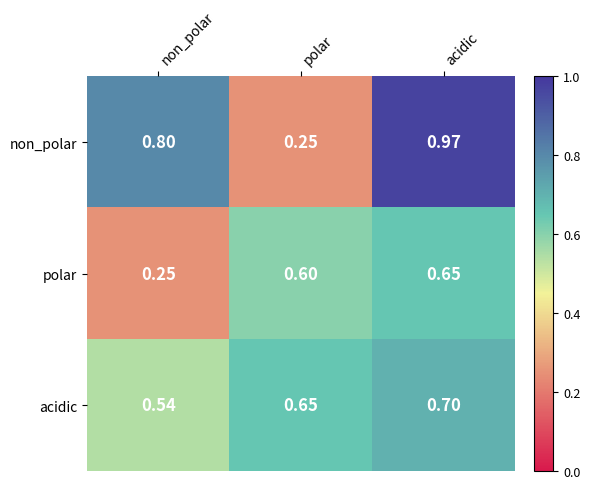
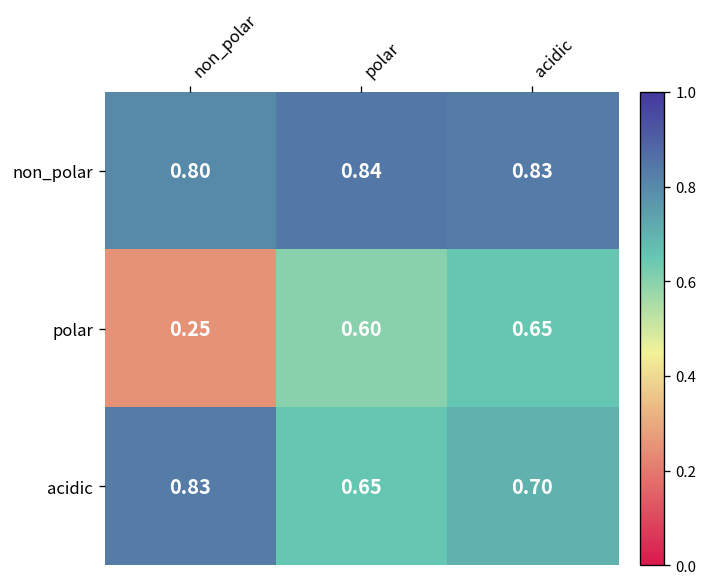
non_polar, polar: 0.25 -> 0.84
non_polar, acidic: 0.97 -> 0.83
acidic, non_polar: 0.54 -> 0.83
